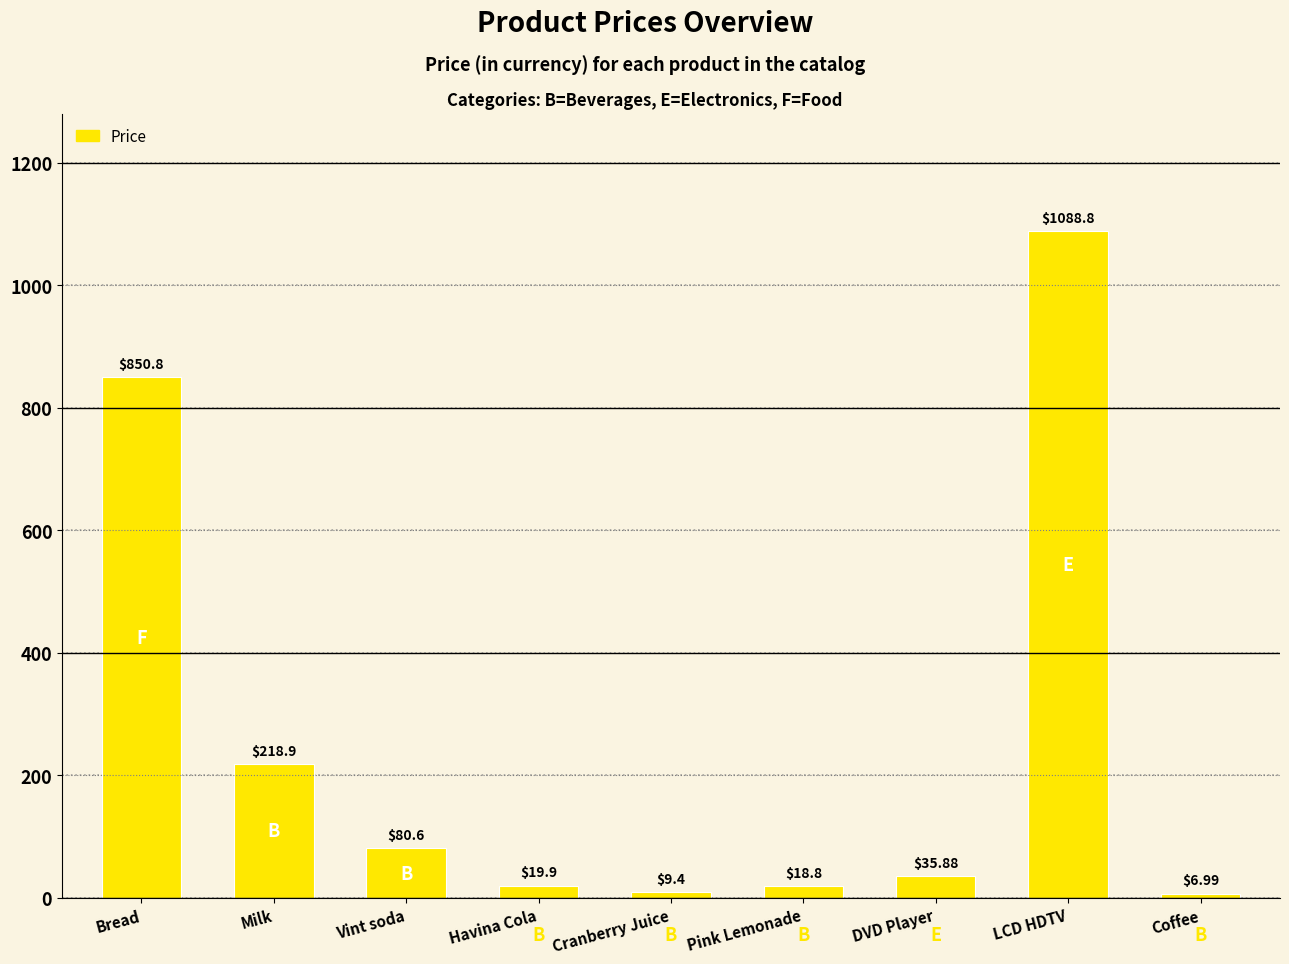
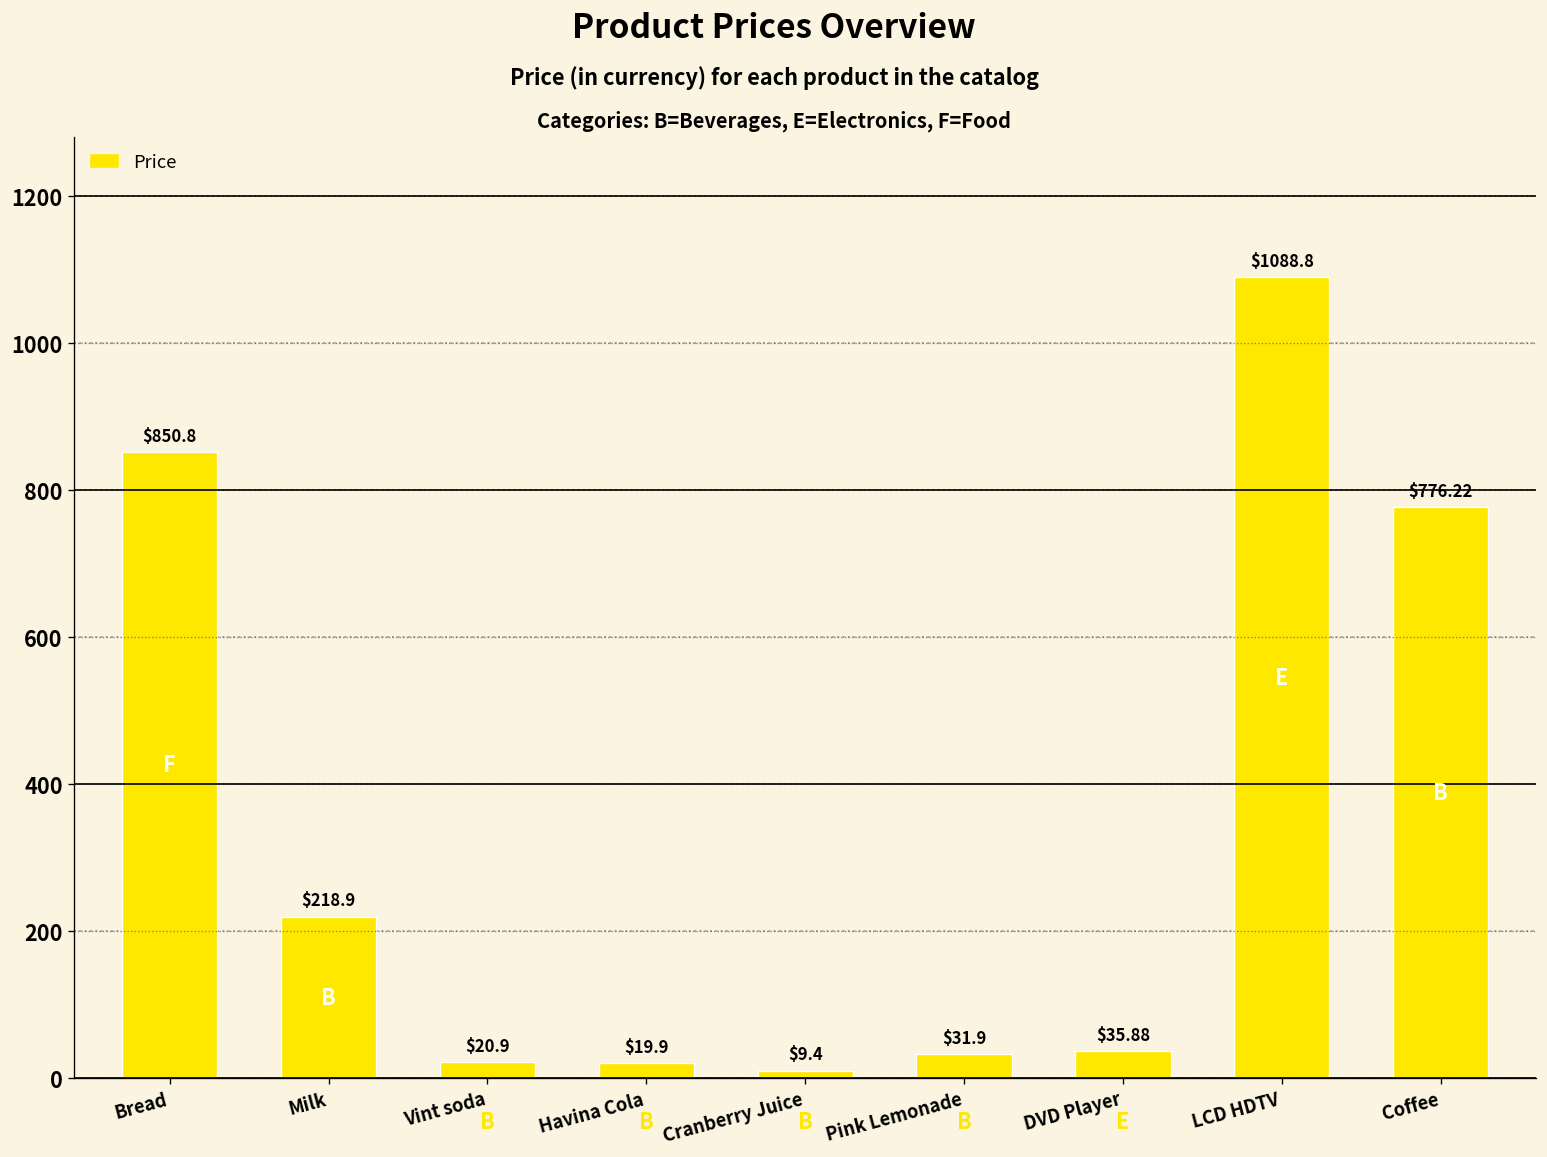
Vint soda: $80.6 -> $20.9
Pink Lemonade: $18.8 -> $31.9
Coffee: $6.99 -> $776.22
